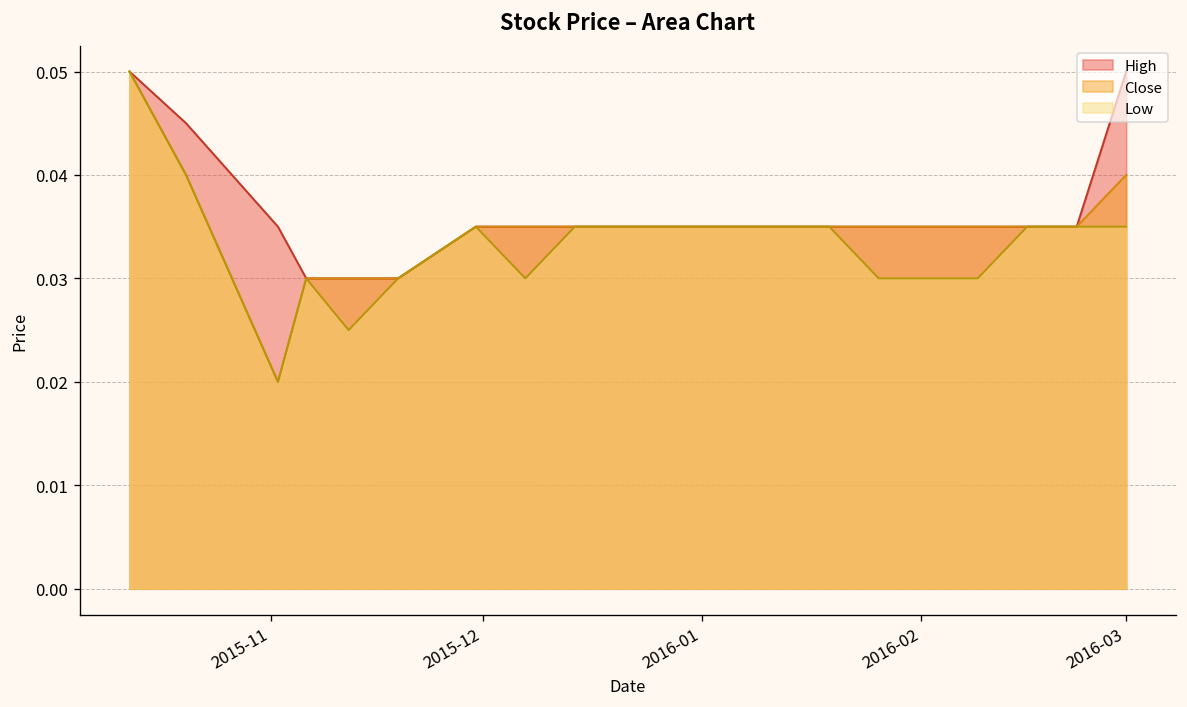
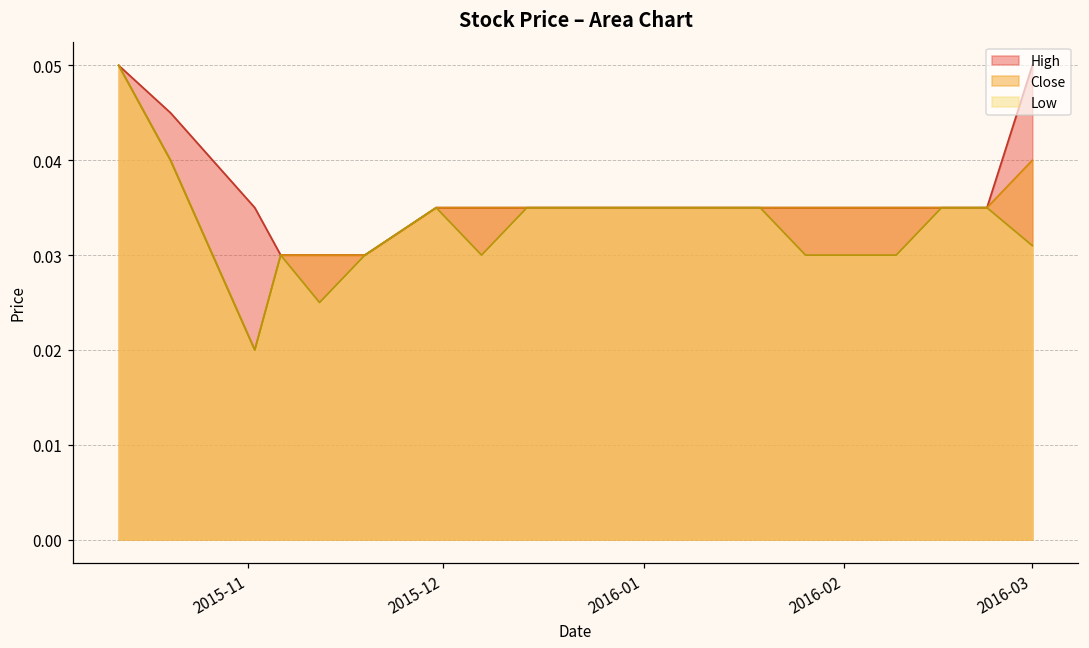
Low, 2016-03: 0.035 -> 0.031
